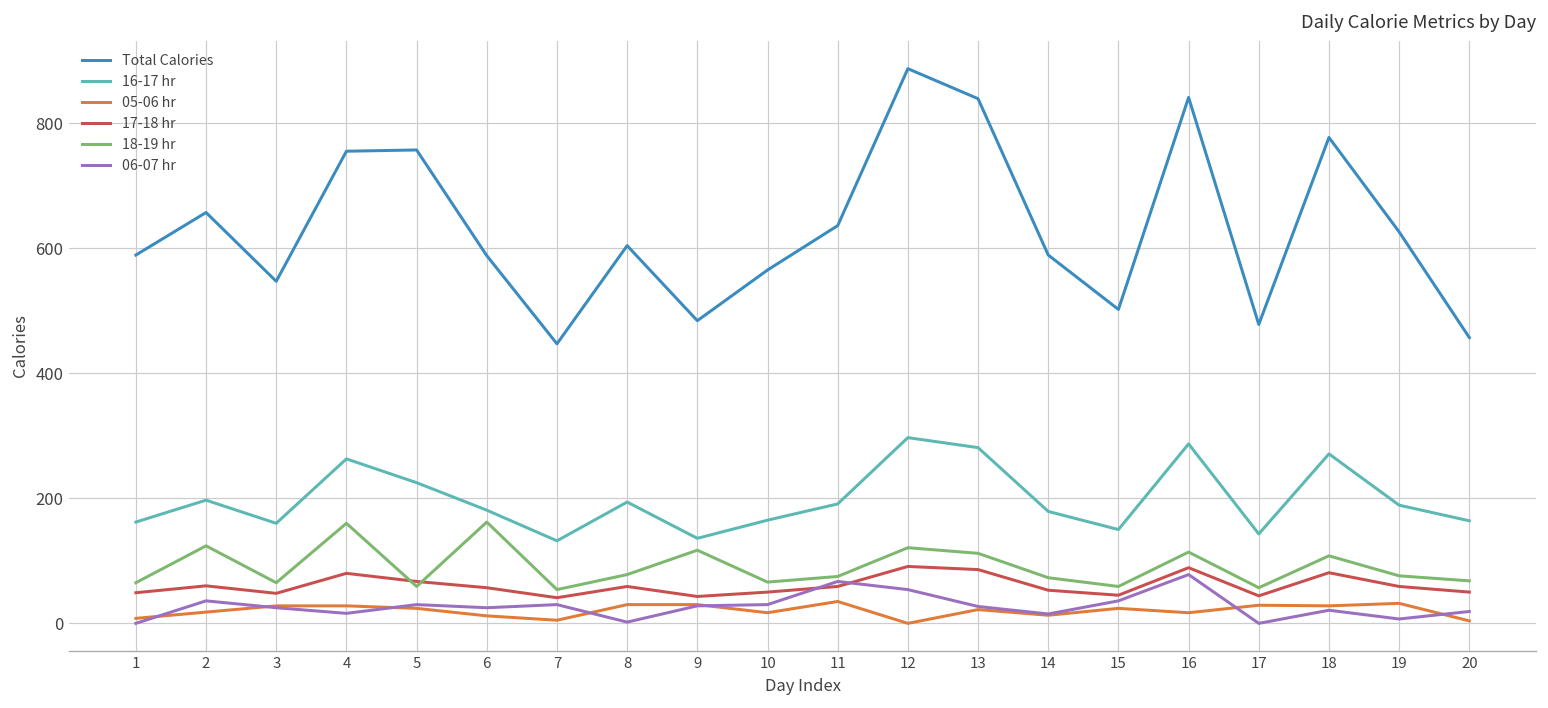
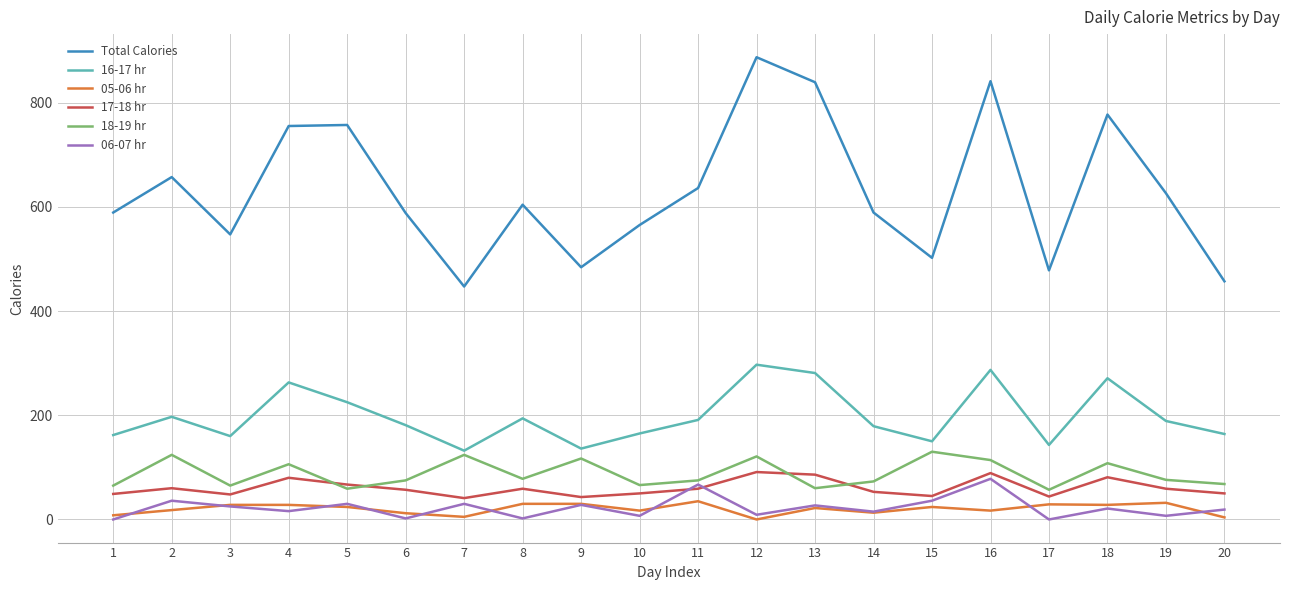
18-19 hr, 4: 160 -> 110
18-19 hr, 6: 160 -> 80
06-07 hr, 6: 30 -> 0
18-19 hr, 7: 50 -> 120
06-07 hr, 10: 30 -> 10
06-07 hr, 12: 50 -> 10
18-19 hr, 13: 110 -> 60
18-19 hr, 15: 60 -> 130
